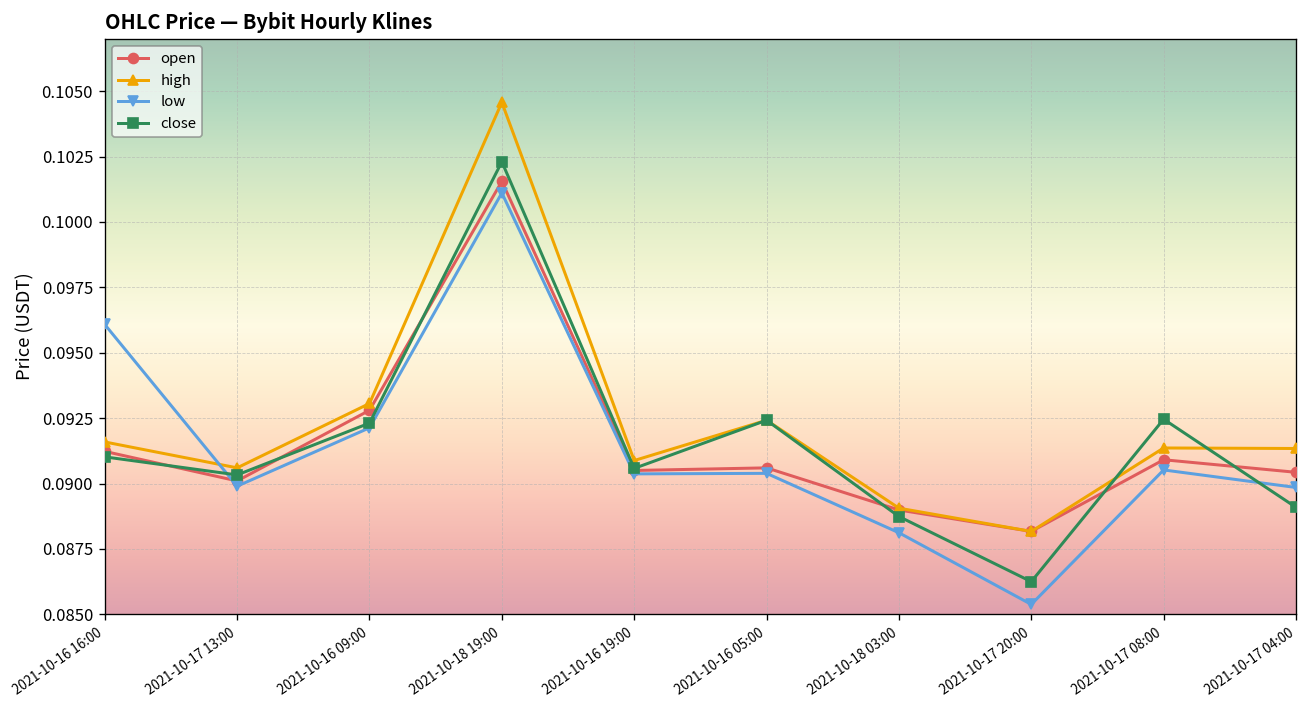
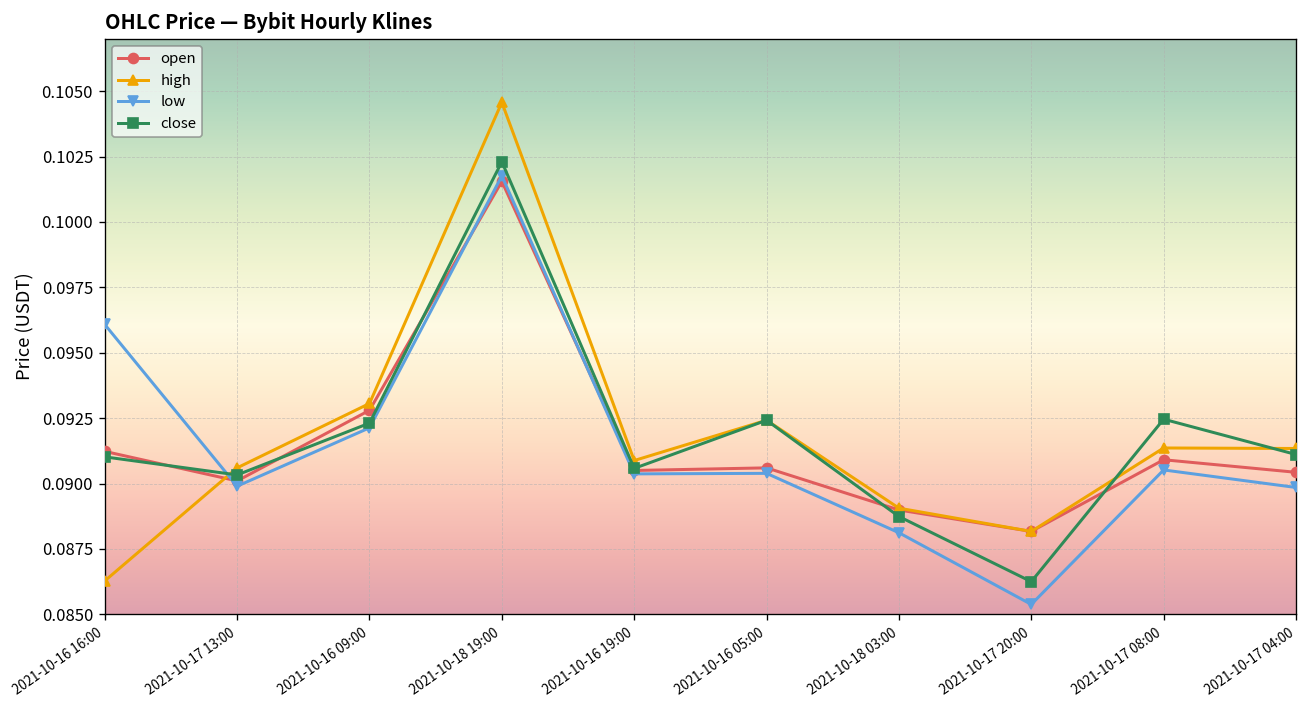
high, 2021-10-16 16:00: 0.0916 -> 0.0863
low, 2021-10-18 19:00: 0.1011 -> 0.1018
close, 2021-10-17 04:00: 0.0891 -> 0.0911
